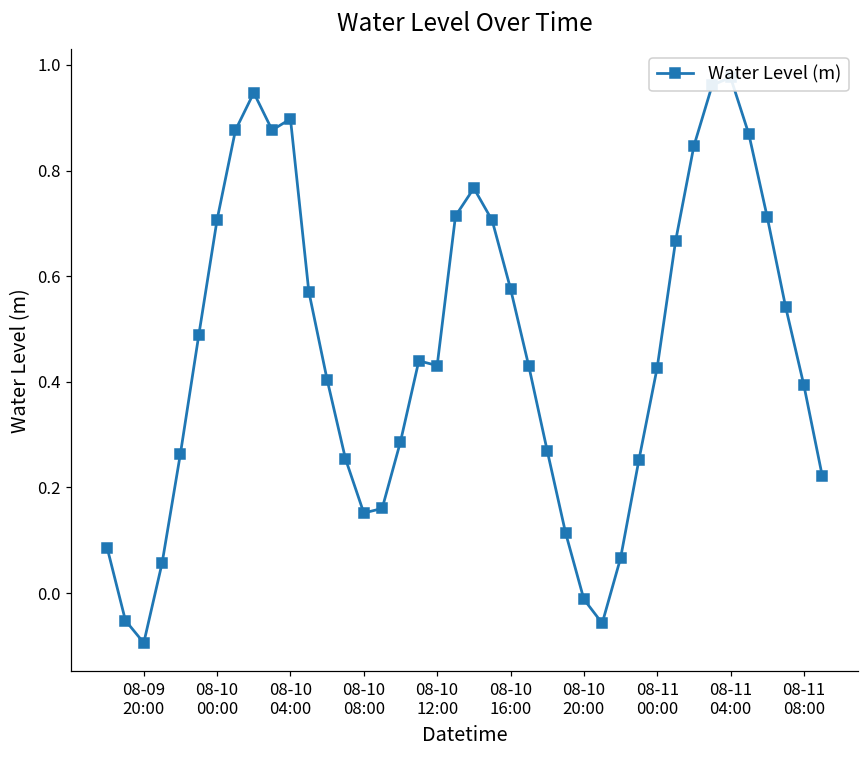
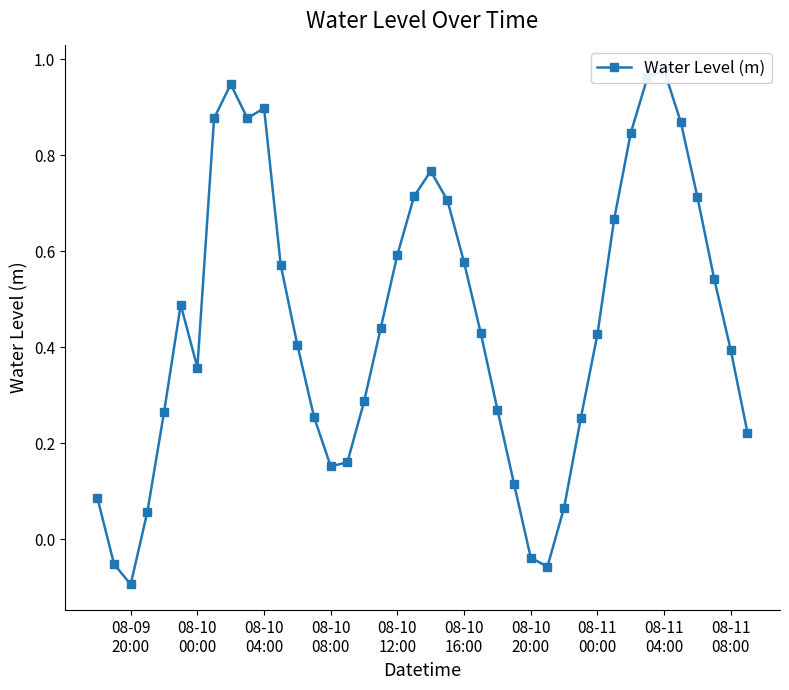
08-10 00:00: 0.71 -> 0.36
08-10 12:00: 0.43 -> 0.59
08-10 20:00: -0.01 -> -0.04
